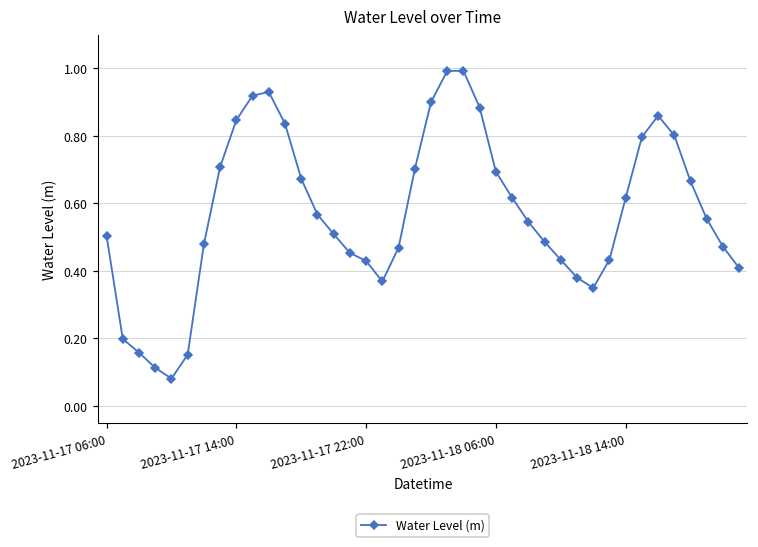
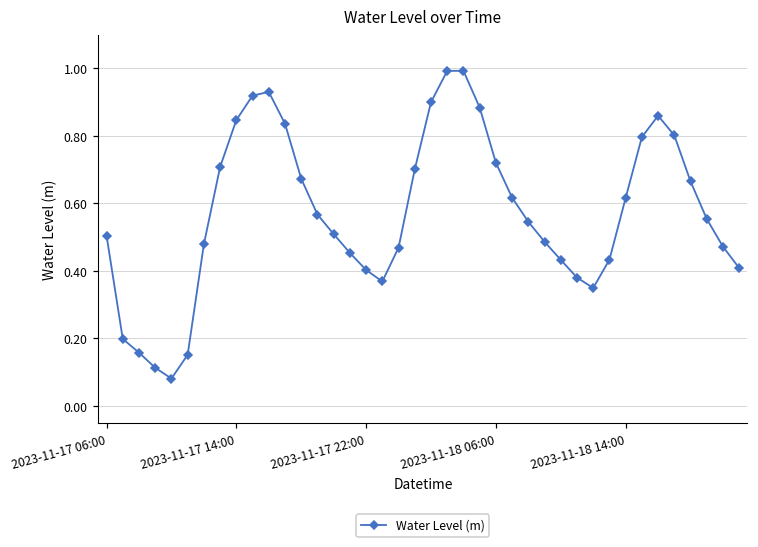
2023-11-17 22:00: 0.43 -> 0.40
2023-11-18 06:00: 0.69 -> 0.72
